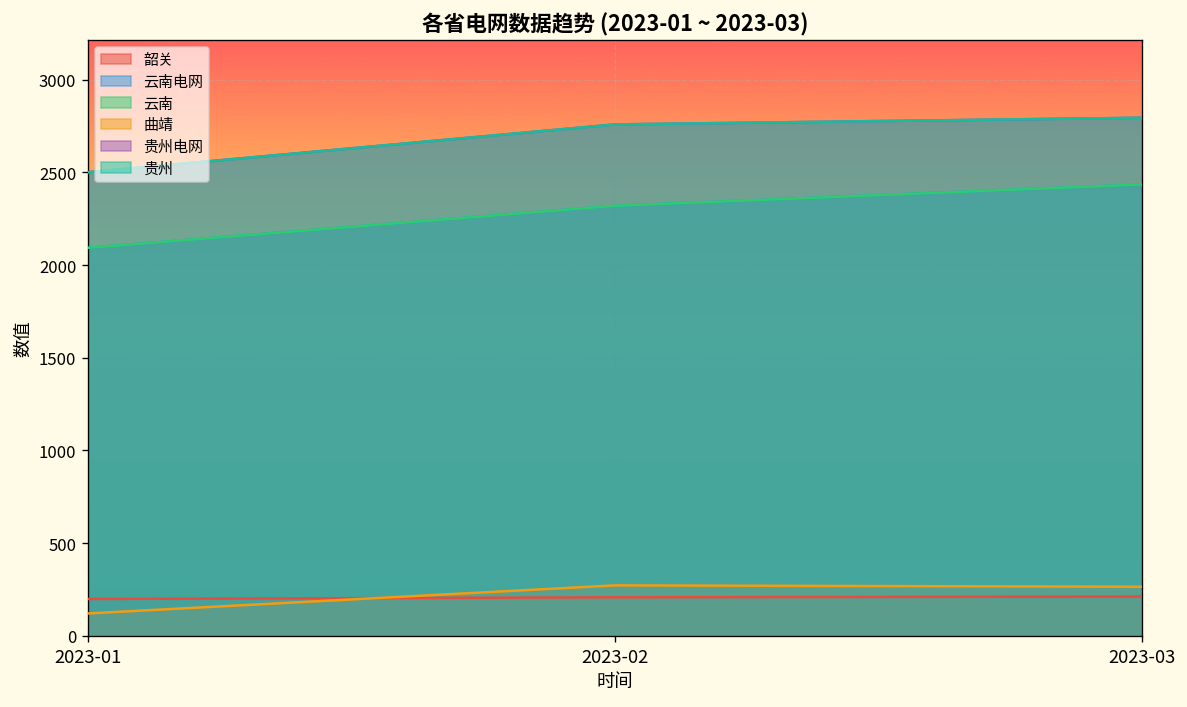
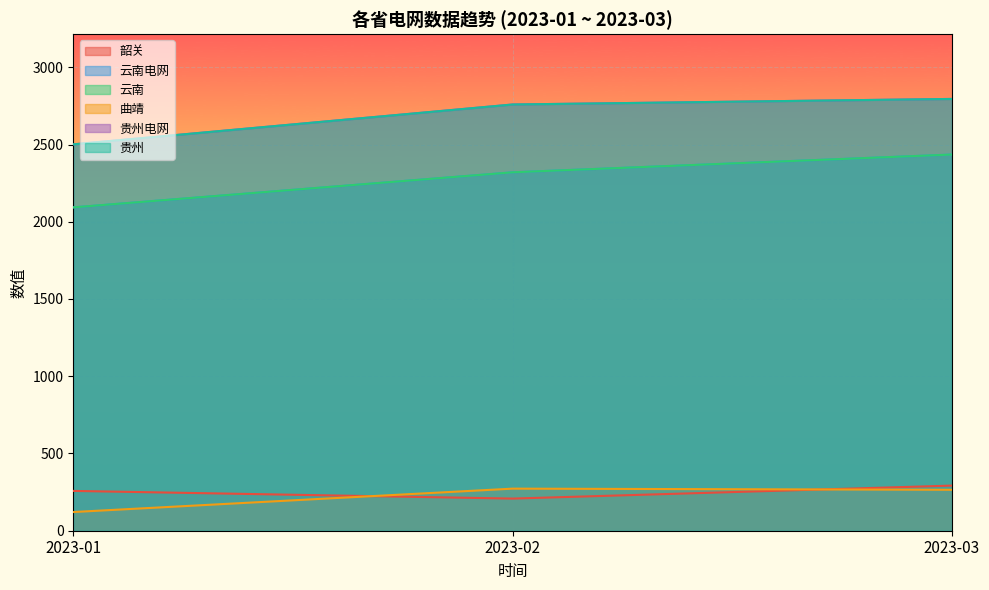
韶关, 2023-01: 200 -> 260
韶关, 2023-03: 210 -> 290
